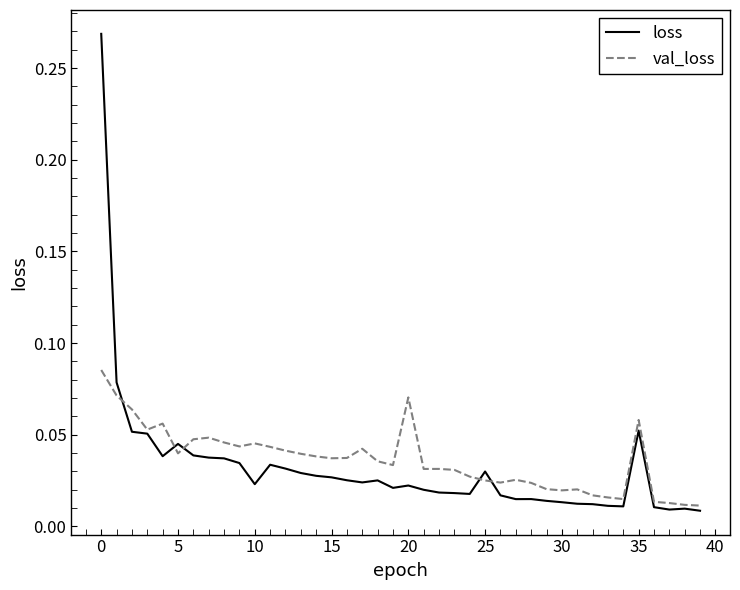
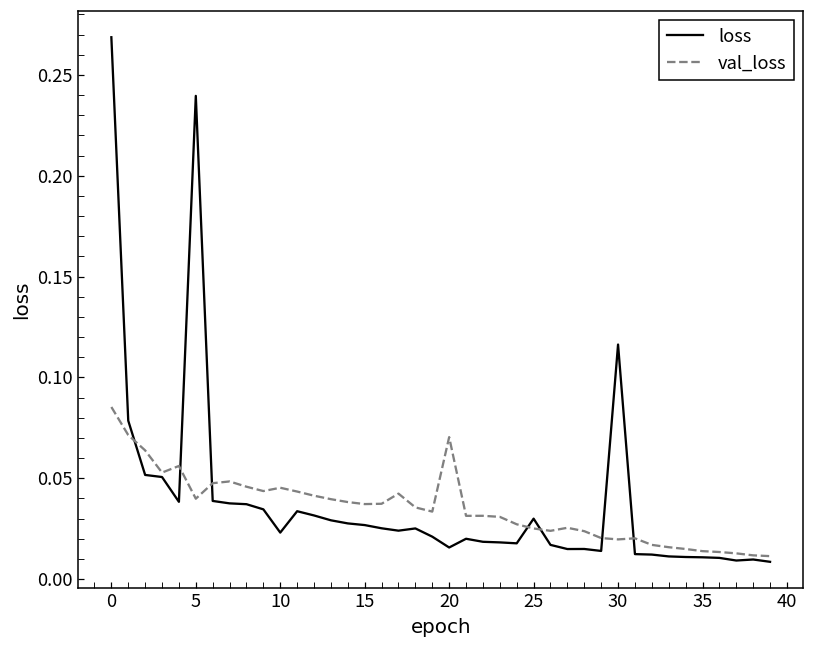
loss, 5: 0.045 -> 0.240
loss, 20: 0.022 -> 0.016
loss, 30: 0.013 -> 0.116
loss, 35: 0.052 -> 0.011
val_loss, 35: 0.058 -> 0.014
